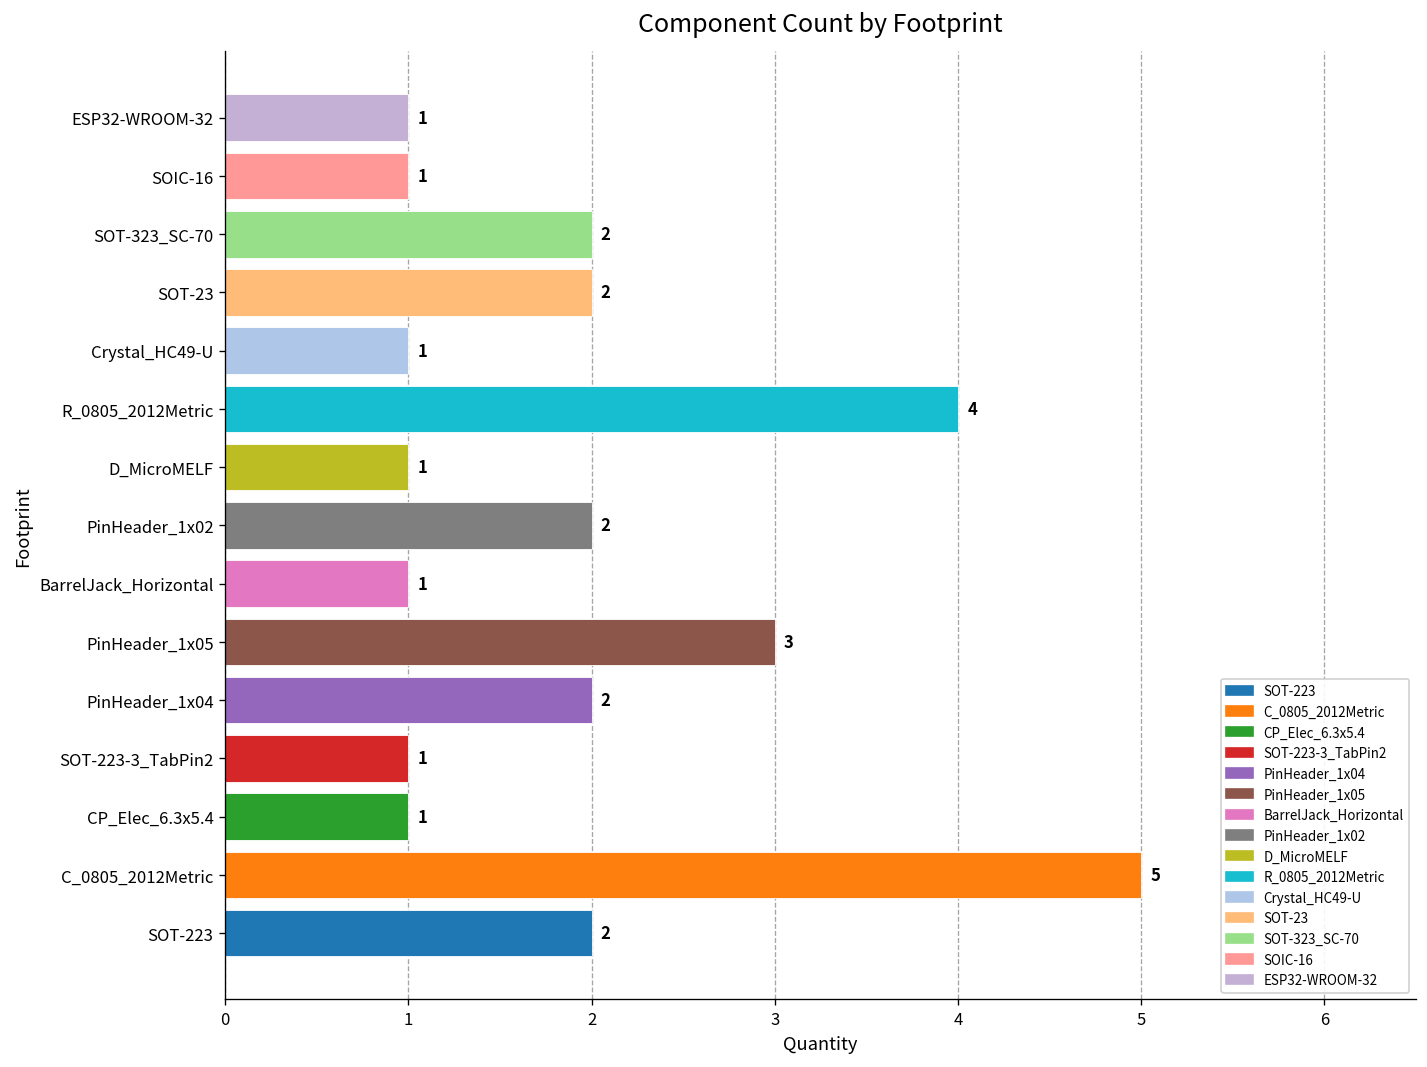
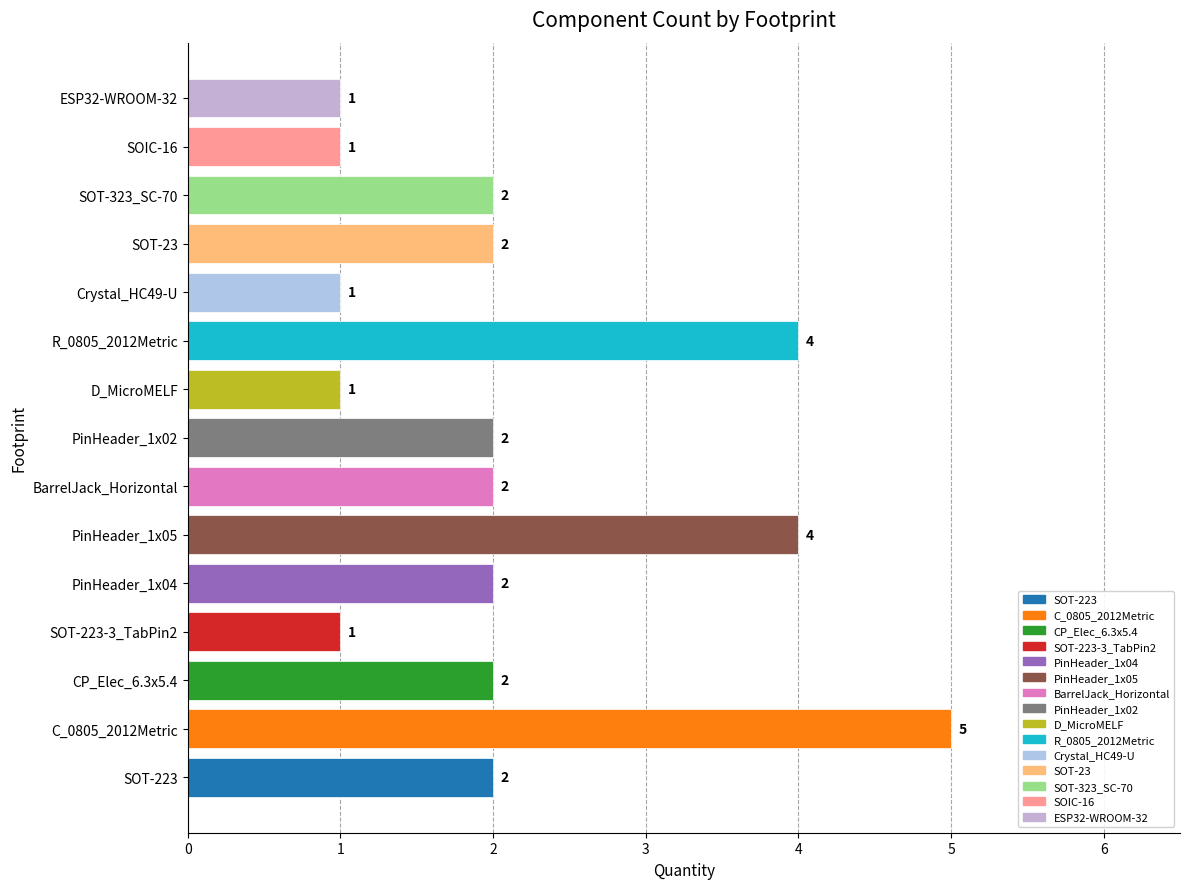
BarrelJack_Horizontal: 1 -> 2
PinHeader_1x05: 3 -> 4
CP_Elec_6.3x5.4: 1 -> 2
